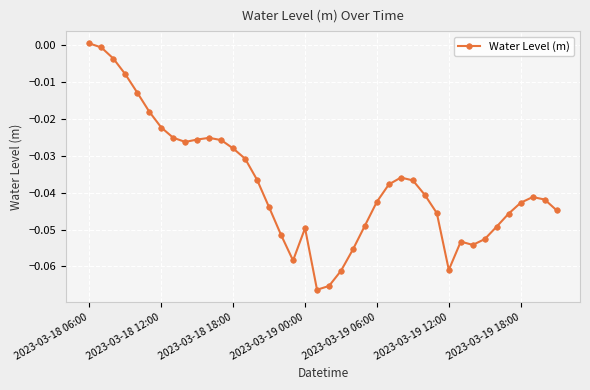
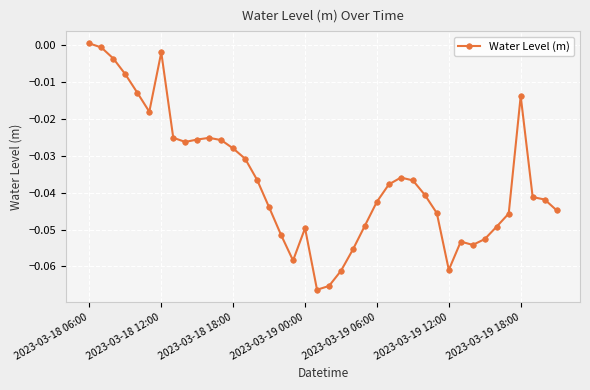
2023-03-18 12:00: -0.022 -> -0.002
2023-03-19 18:00: -0.043 -> -0.014
